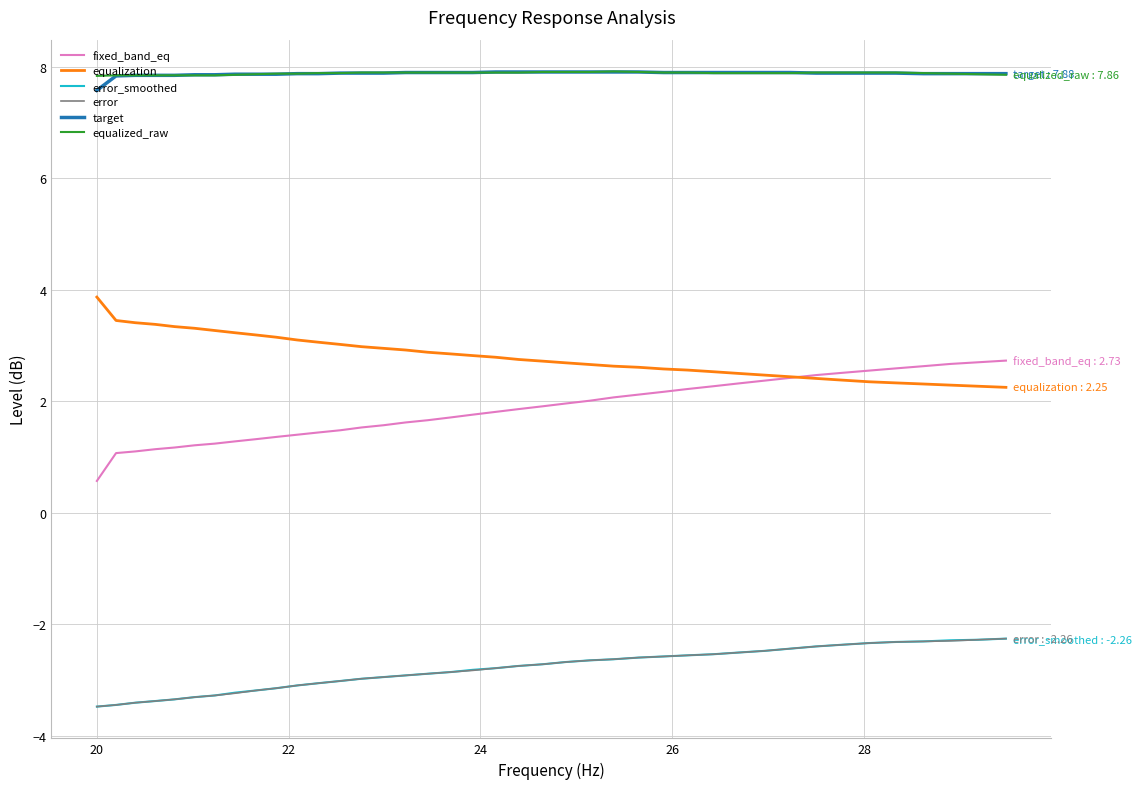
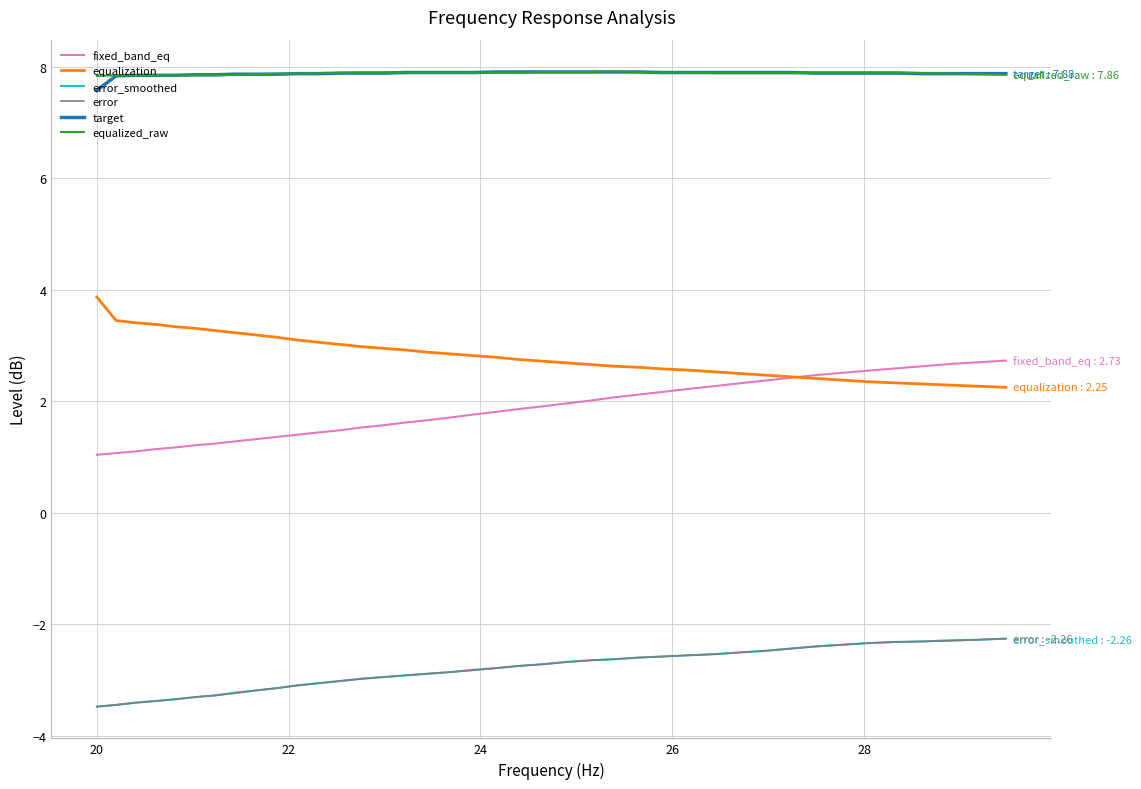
fixed_band_eq, 20: 0.6 -> 1.0
